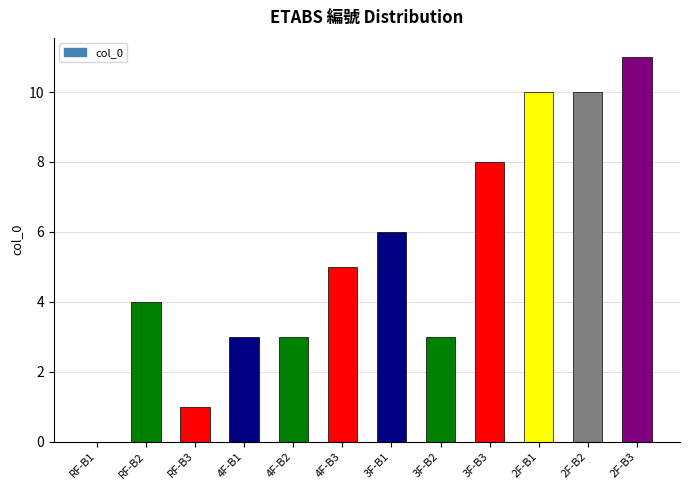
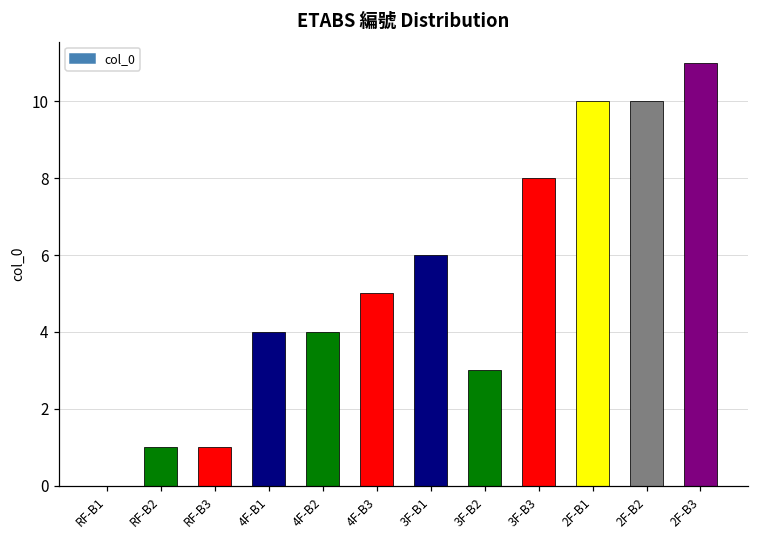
RF-B2: 4 -> 1
4F-B1: 3 -> 4
4F-B2: 3 -> 4
